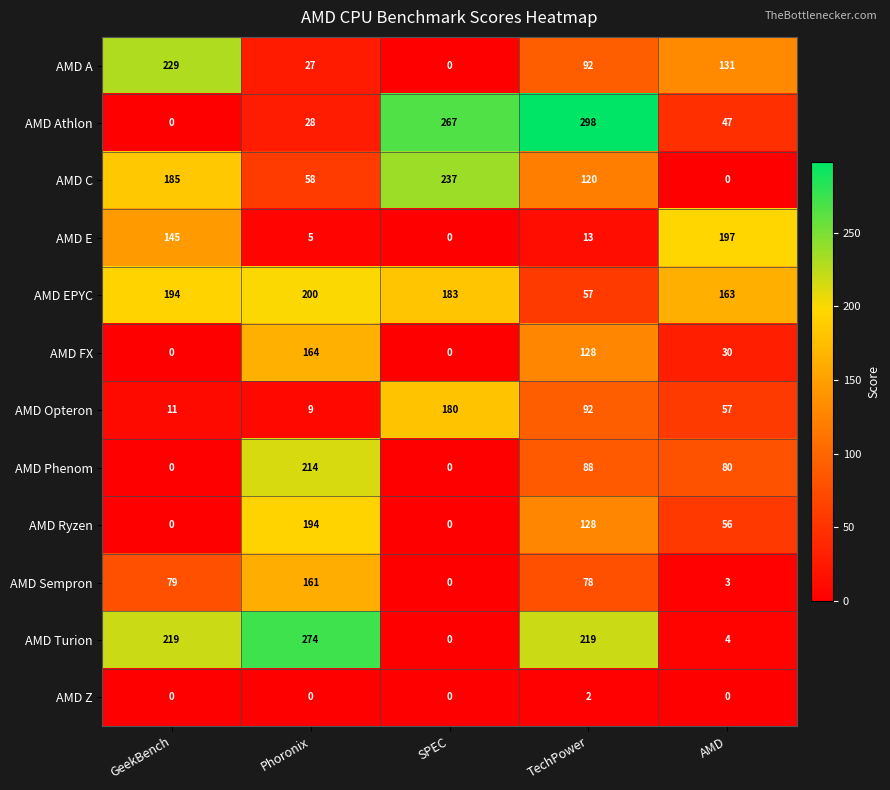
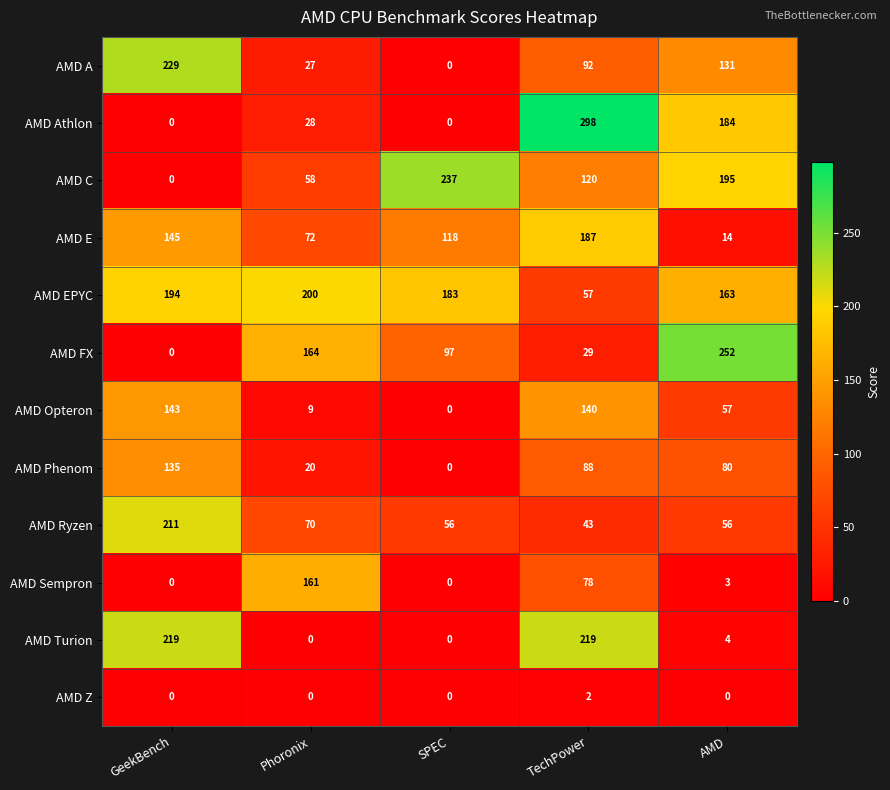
AMD Athlon, SPEC: 267 -> 0
AMD Athlon, AMD: 47 -> 184
AMD C, GeekBench: 185 -> 0
AMD C, AMD: 0 -> 195
AMD E, Phoronix: 5 -> 72
AMD E, SPEC: 0 -> 118
AMD E, TechPower: 13 -> 187
AMD E, AMD: 197 -> 14
AMD FX, SPEC: 0 -> 97
AMD FX, TechPower: 128 -> 29
AMD FX, AMD: 30 -> 252
AMD Opteron, GeekBench: 11 -> 143
AMD Opteron, SPEC: 180 -> 0
AMD Opteron, TechPower: 92 -> 140
AMD Phenom, GeekBench: 0 -> 135
AMD Phenom, Phoronix: 214 -> 20
AMD Ryzen, GeekBench: 0 -> 211
AMD Ryzen, Phoronix: 194 -> 70
AMD Ryzen, SPEC: 0 -> 56
AMD Ryzen, TechPower: 128 -> 43
AMD Sempron, GeekBench: 79 -> 0
AMD Turion, Phoronix: 274 -> 0
